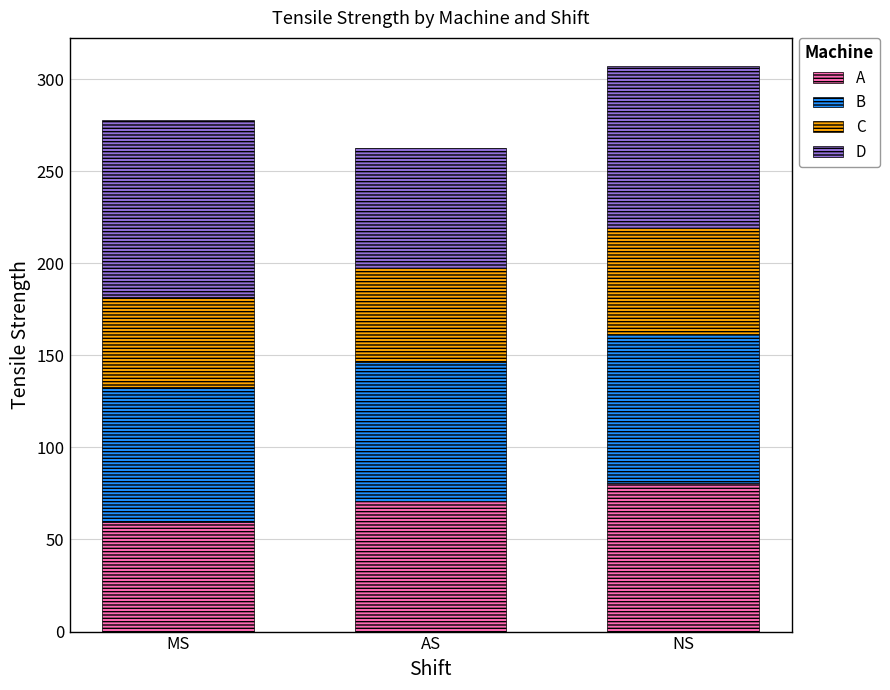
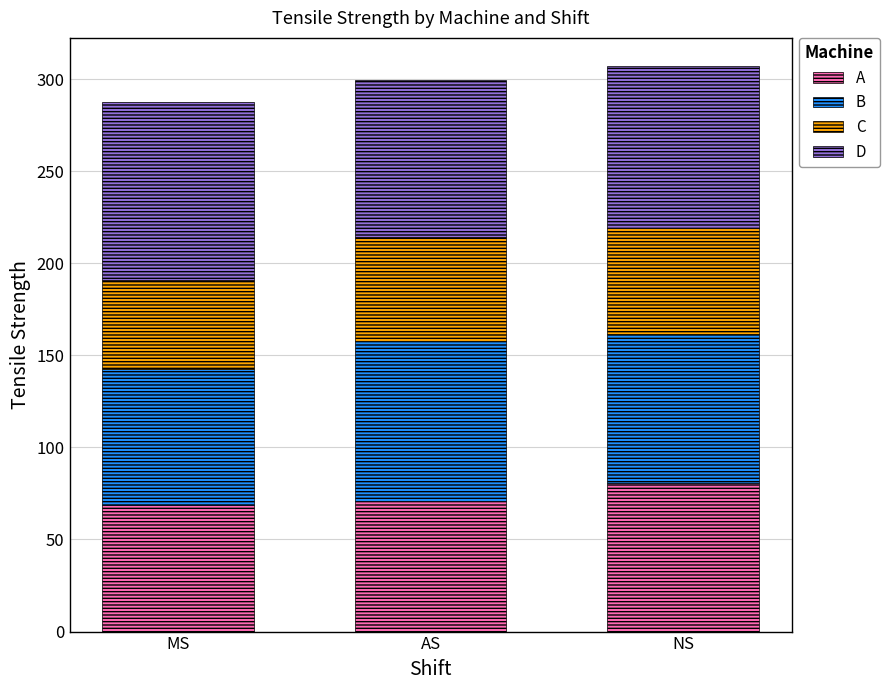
A, MS: 59 -> 69
B, AS: 75 -> 87
C, AS: 51 -> 56
D, AS: 66 -> 85
